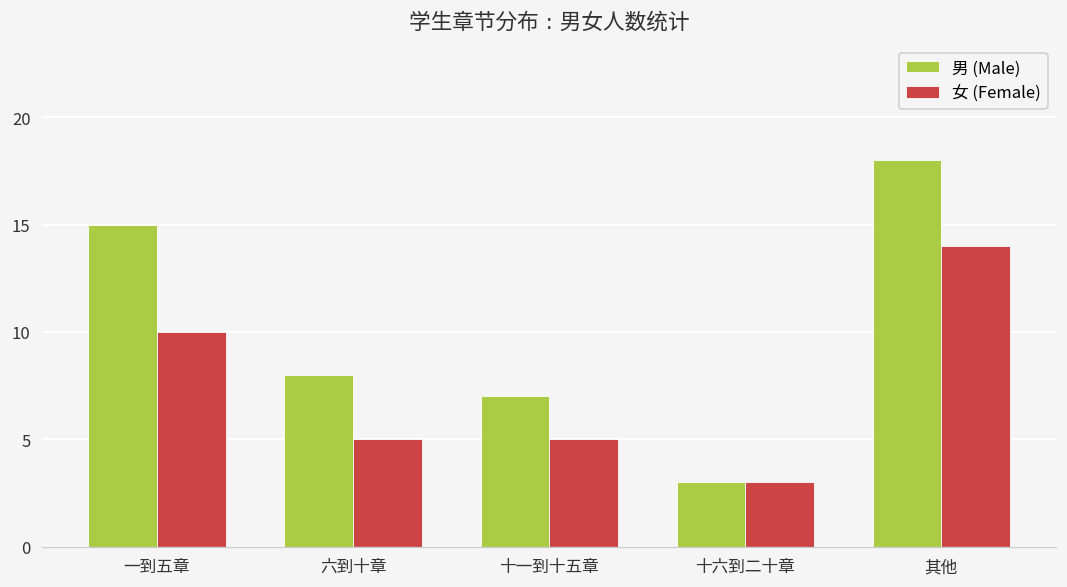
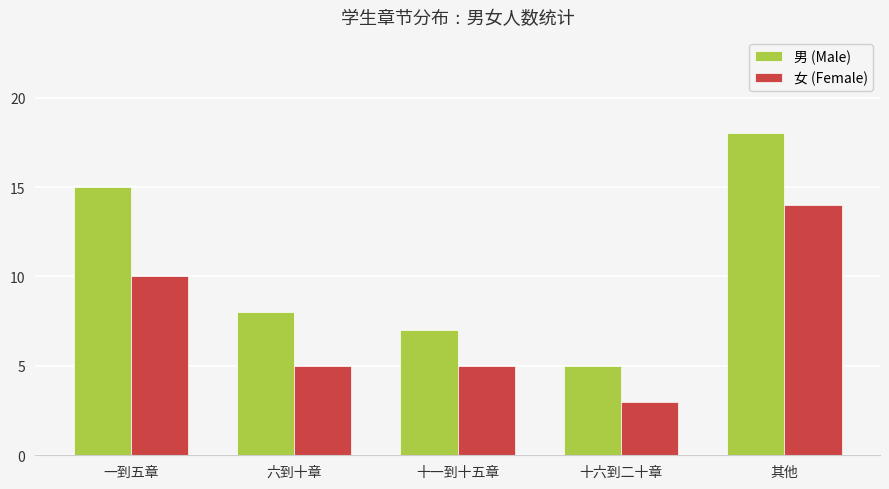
男 (Male), 十六到二十章: 3 -> 5
